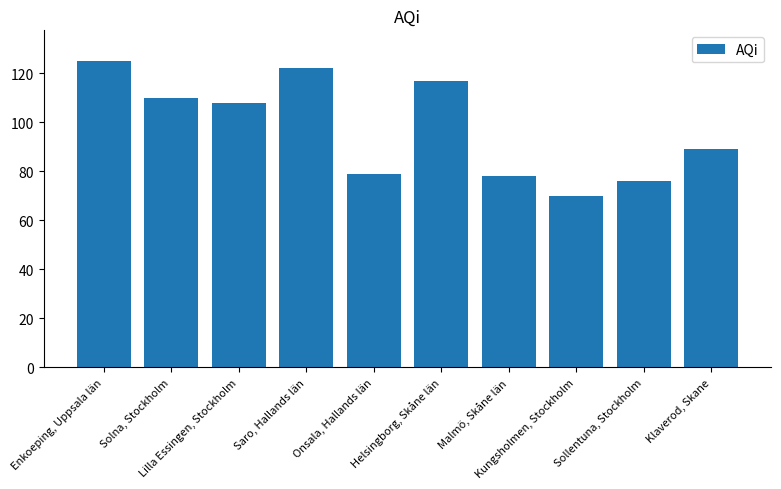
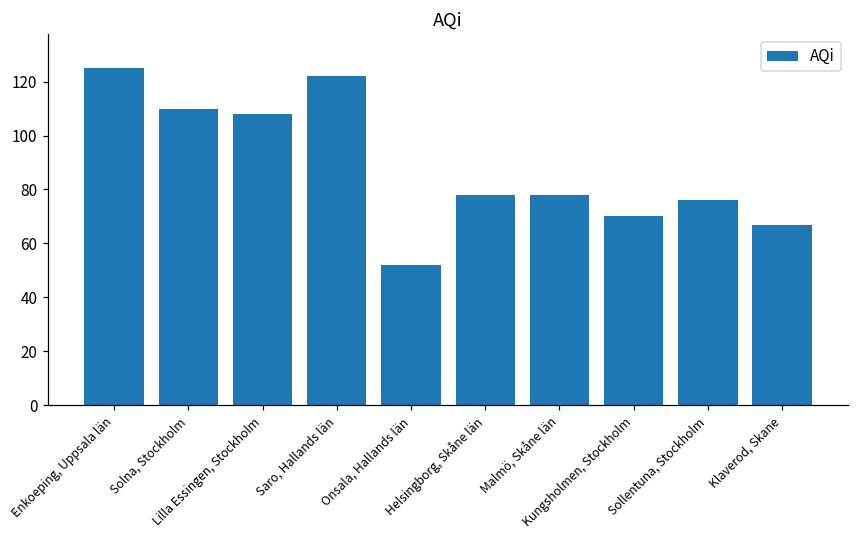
Onsala, Hallands län: 79 -> 52
Helsingborg, Skåne län: 117 -> 78
Klaverod, Skane: 89 -> 67
